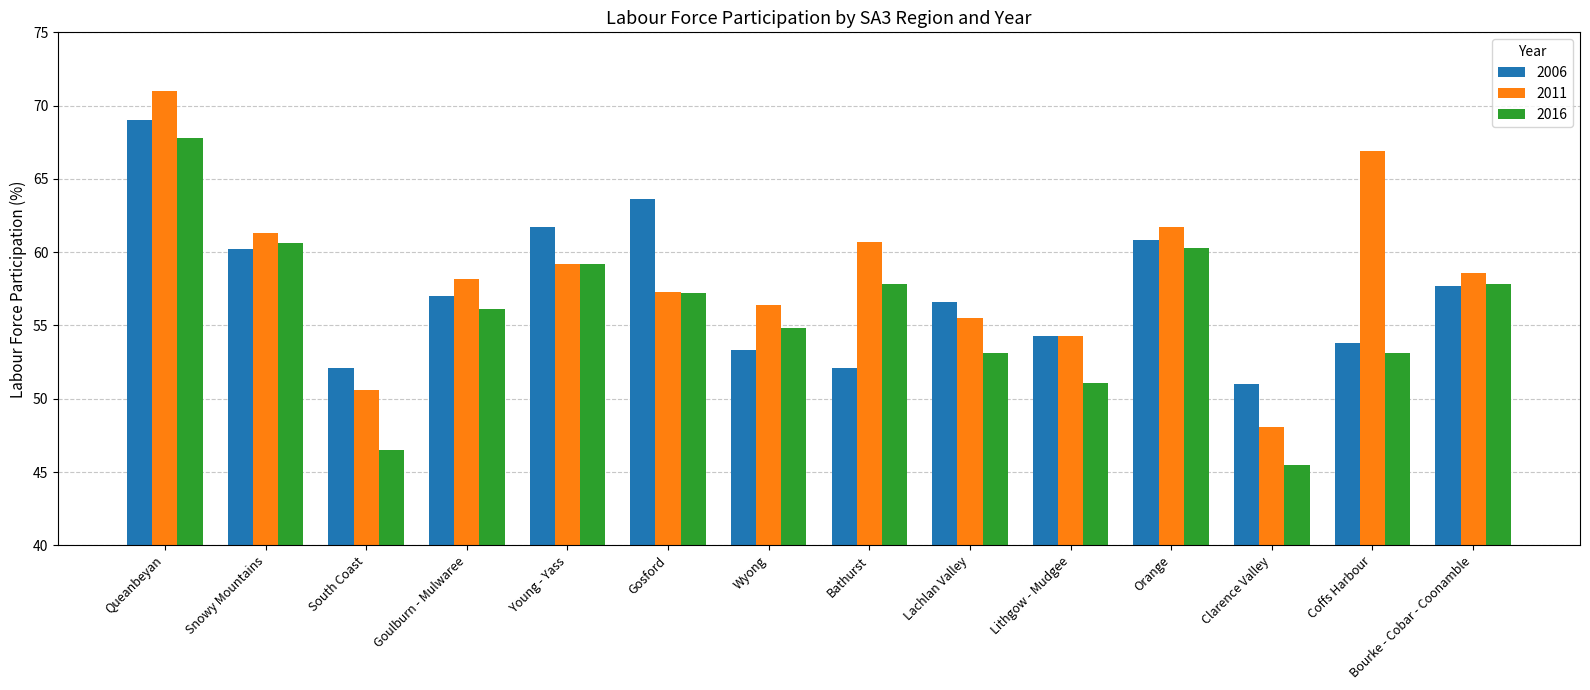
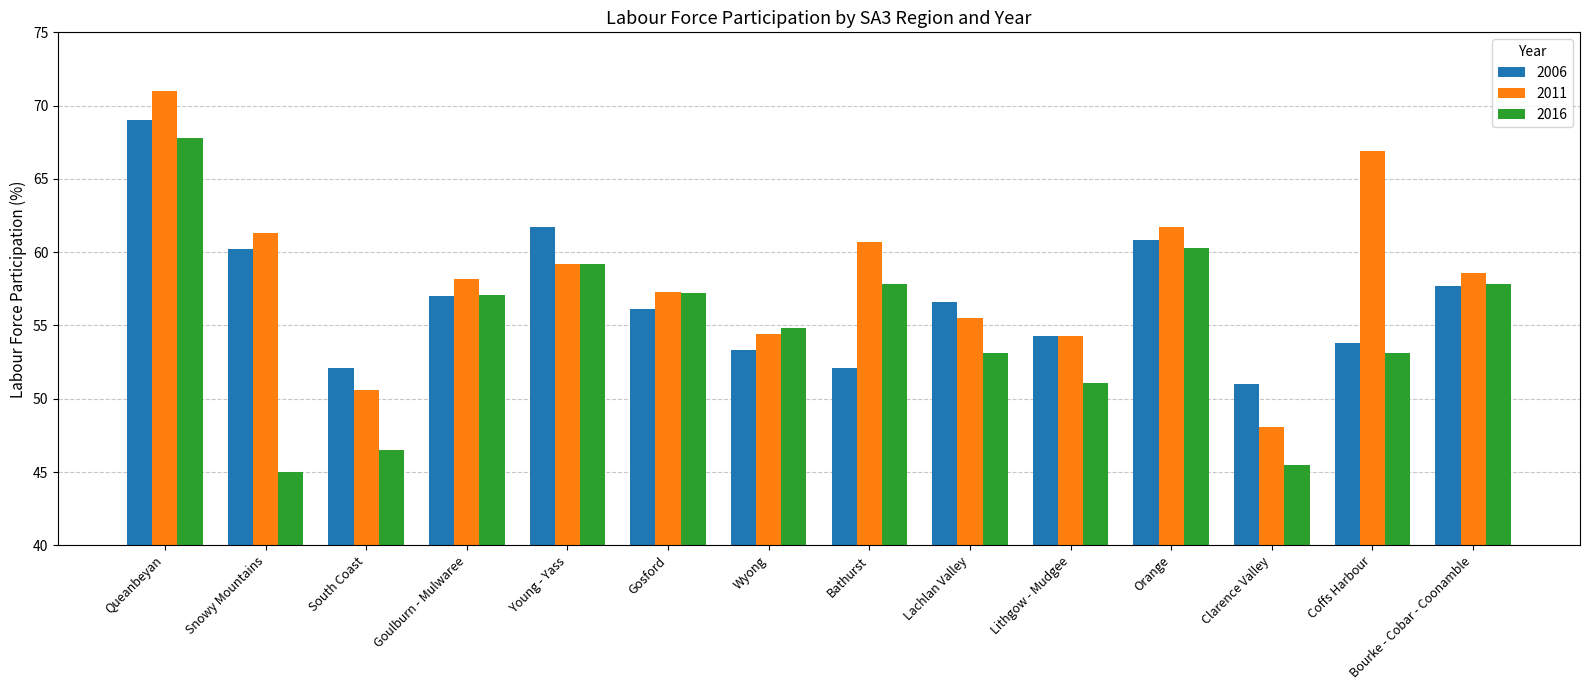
2016, Snowy Mountains: 60.6 -> 45.0
2016, Goulburn - Mulwaree: 56.1 -> 57.1
2006, Gosford: 63.6 -> 56.1
2011, Wyong: 56.4 -> 54.4
